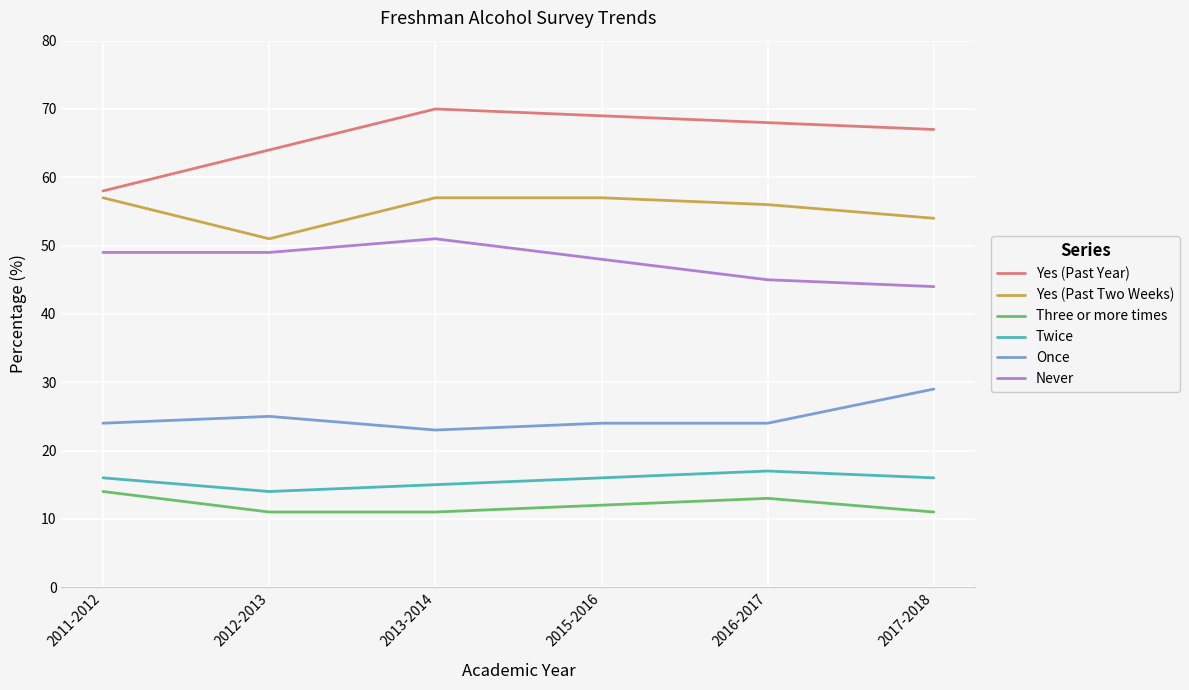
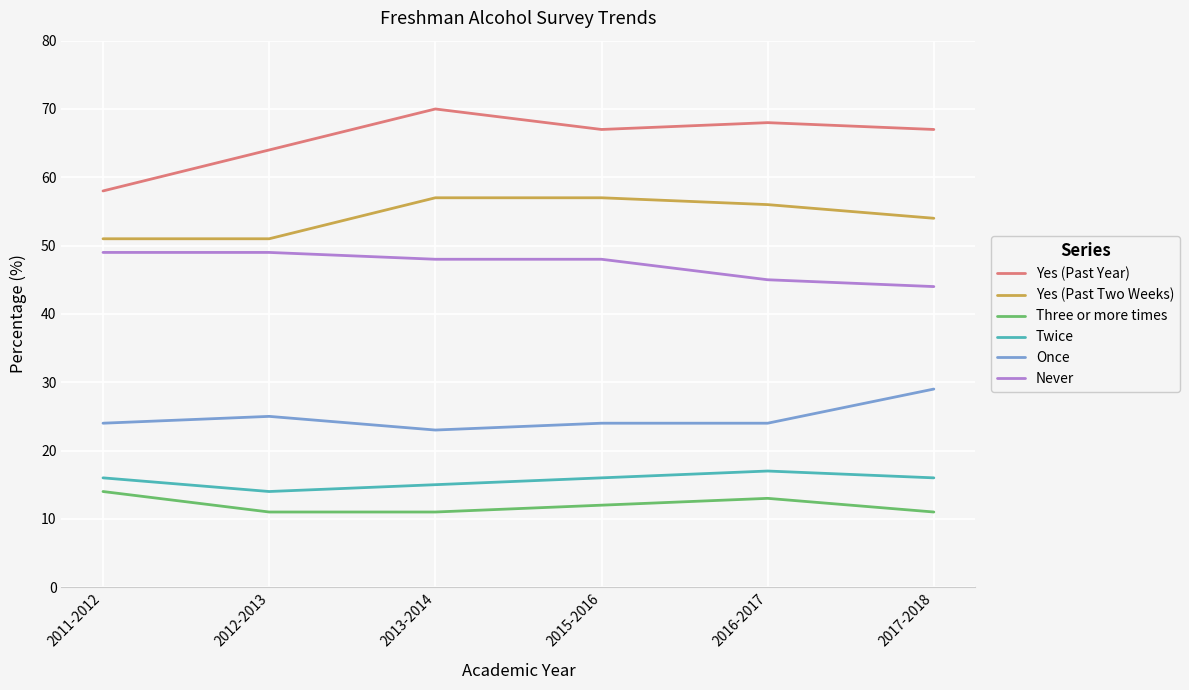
Yes (Past Two Weeks), 2011-2012: 57 -> 51
Never, 2013-2014: 51 -> 48
Yes (Past Year), 2015-2016: 69 -> 67
